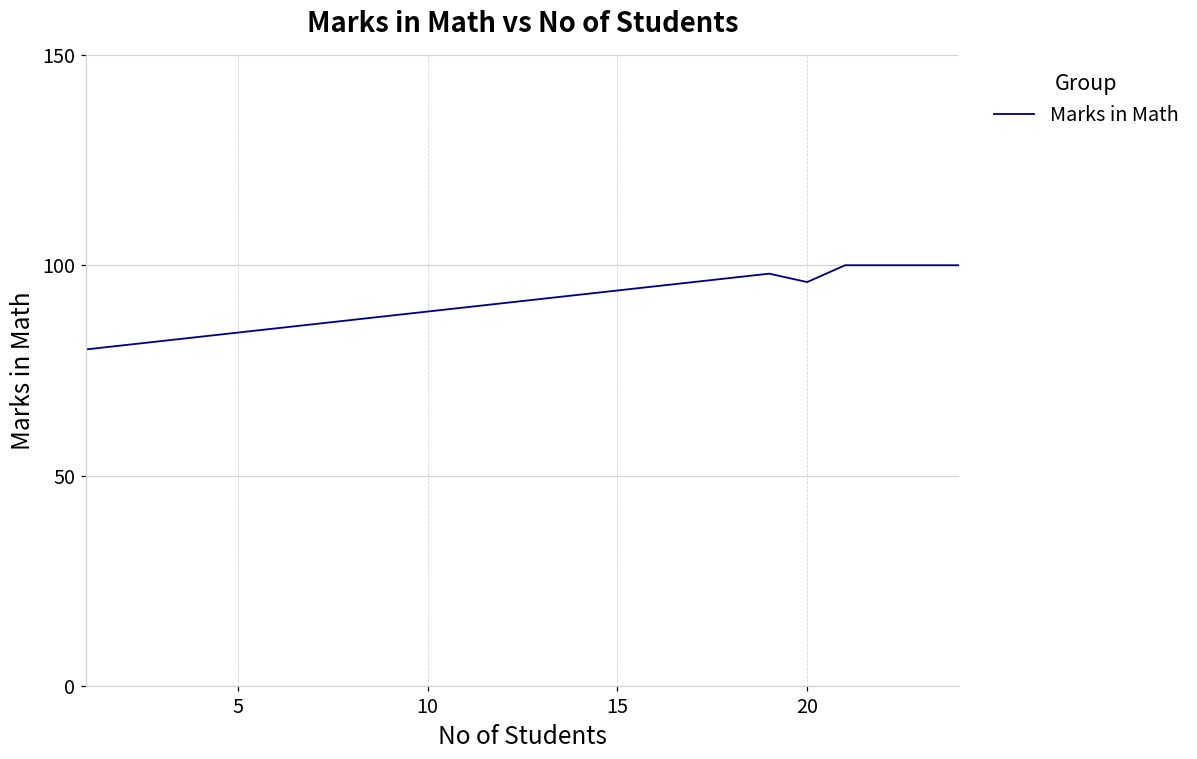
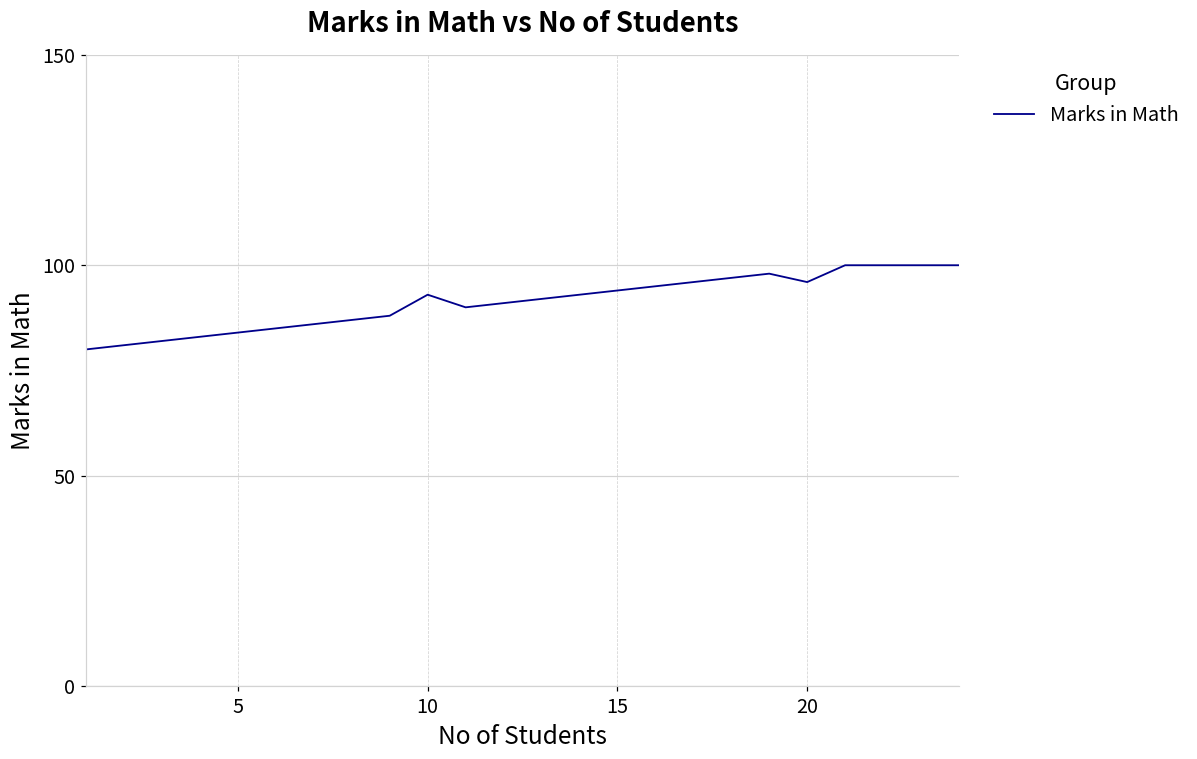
10: 89 -> 93
